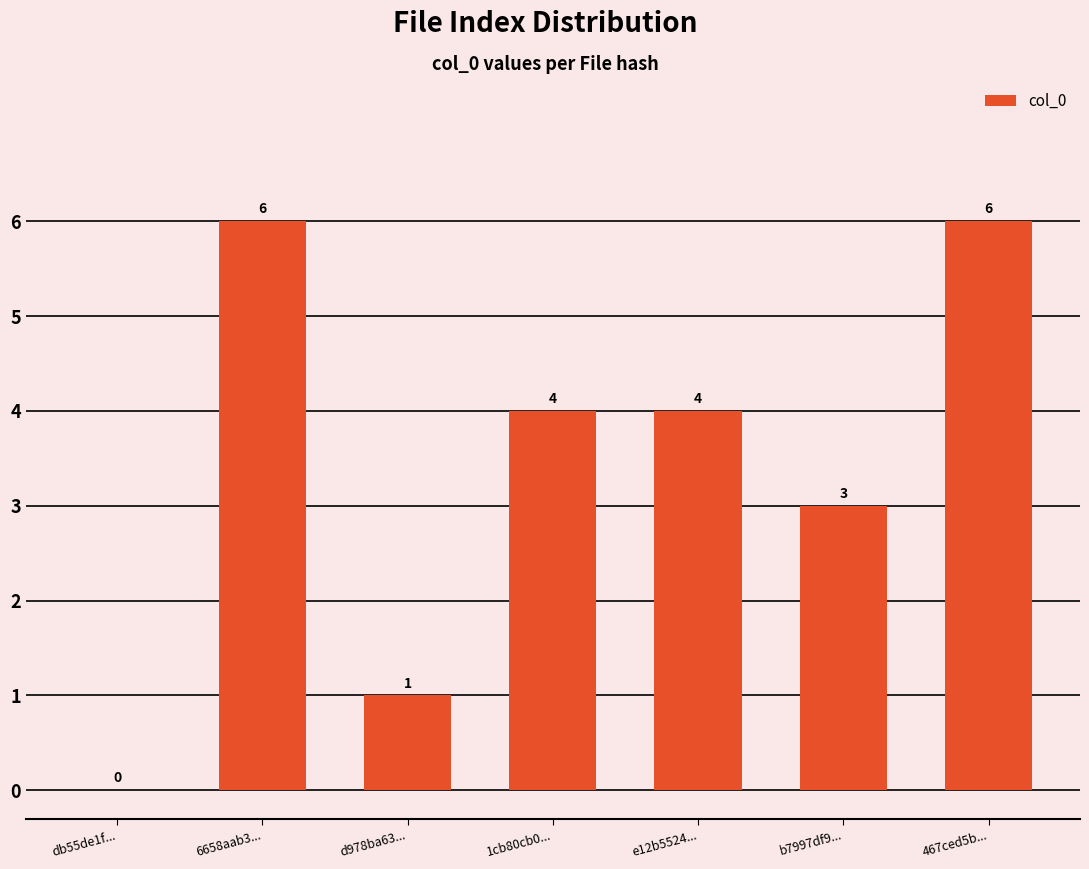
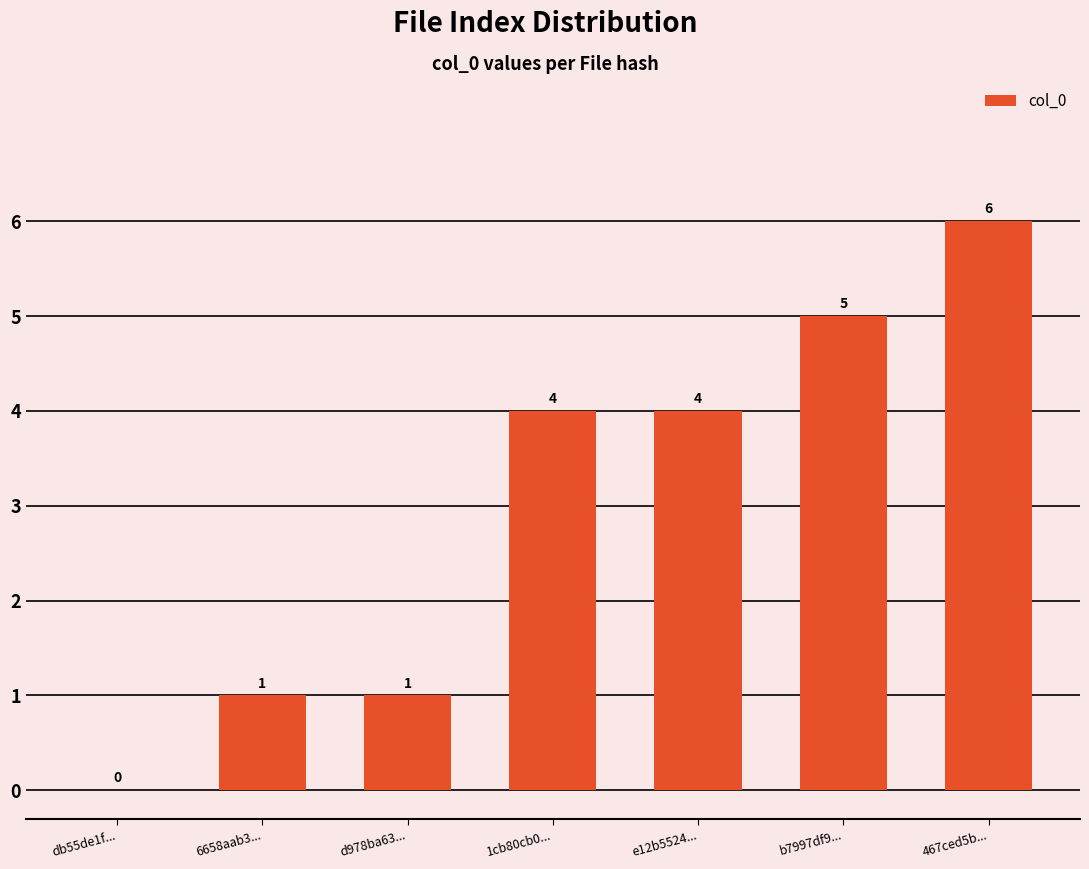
6658aab3...: 6 -> 1
b7997df9...: 3 -> 5
